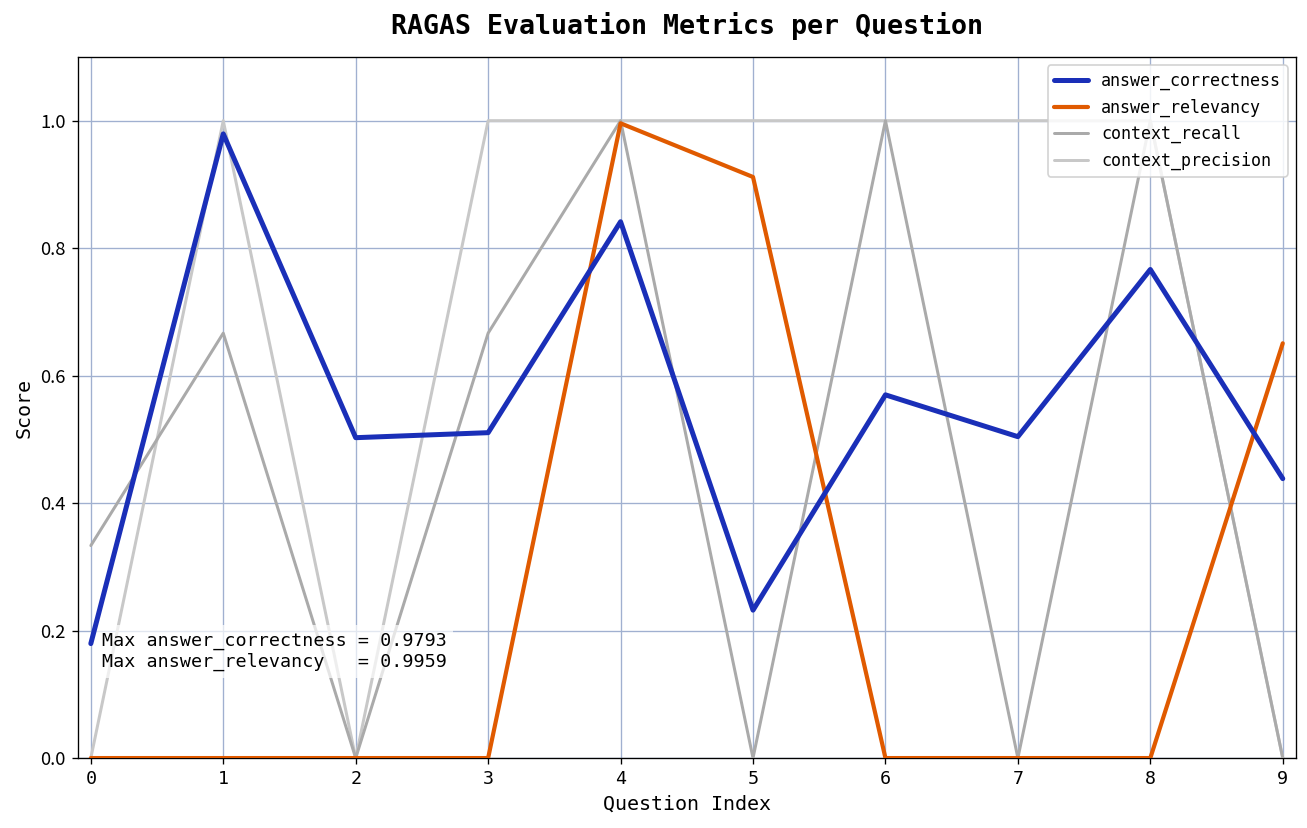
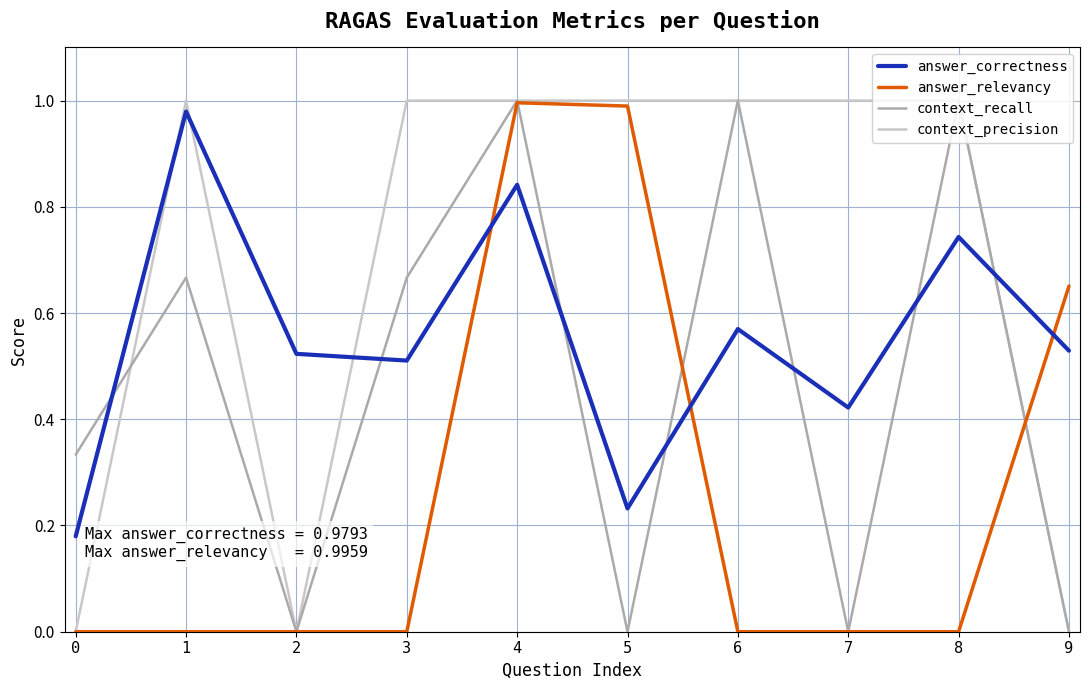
answer_correctness, 2: 0.50 -> 0.52
answer_relevancy, 5: 0.91 -> 0.99
answer_correctness, 7: 0.50 -> 0.42
answer_correctness, 8: 0.77 -> 0.74
answer_correctness, 9: 0.44 -> 0.53
